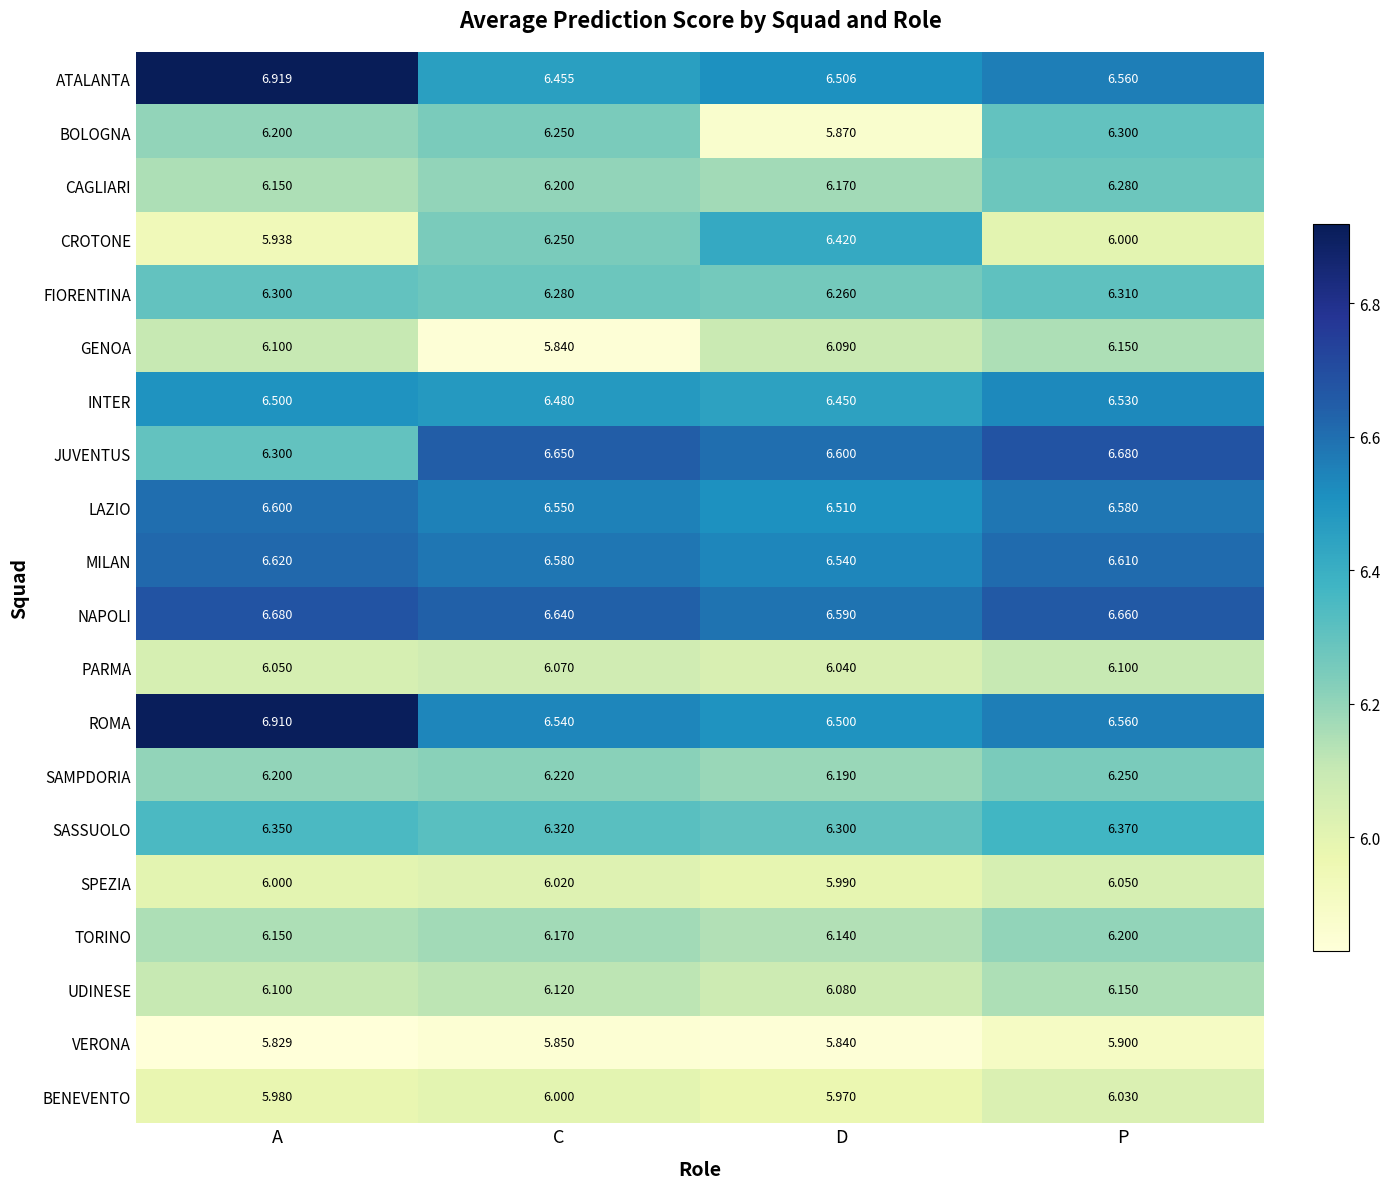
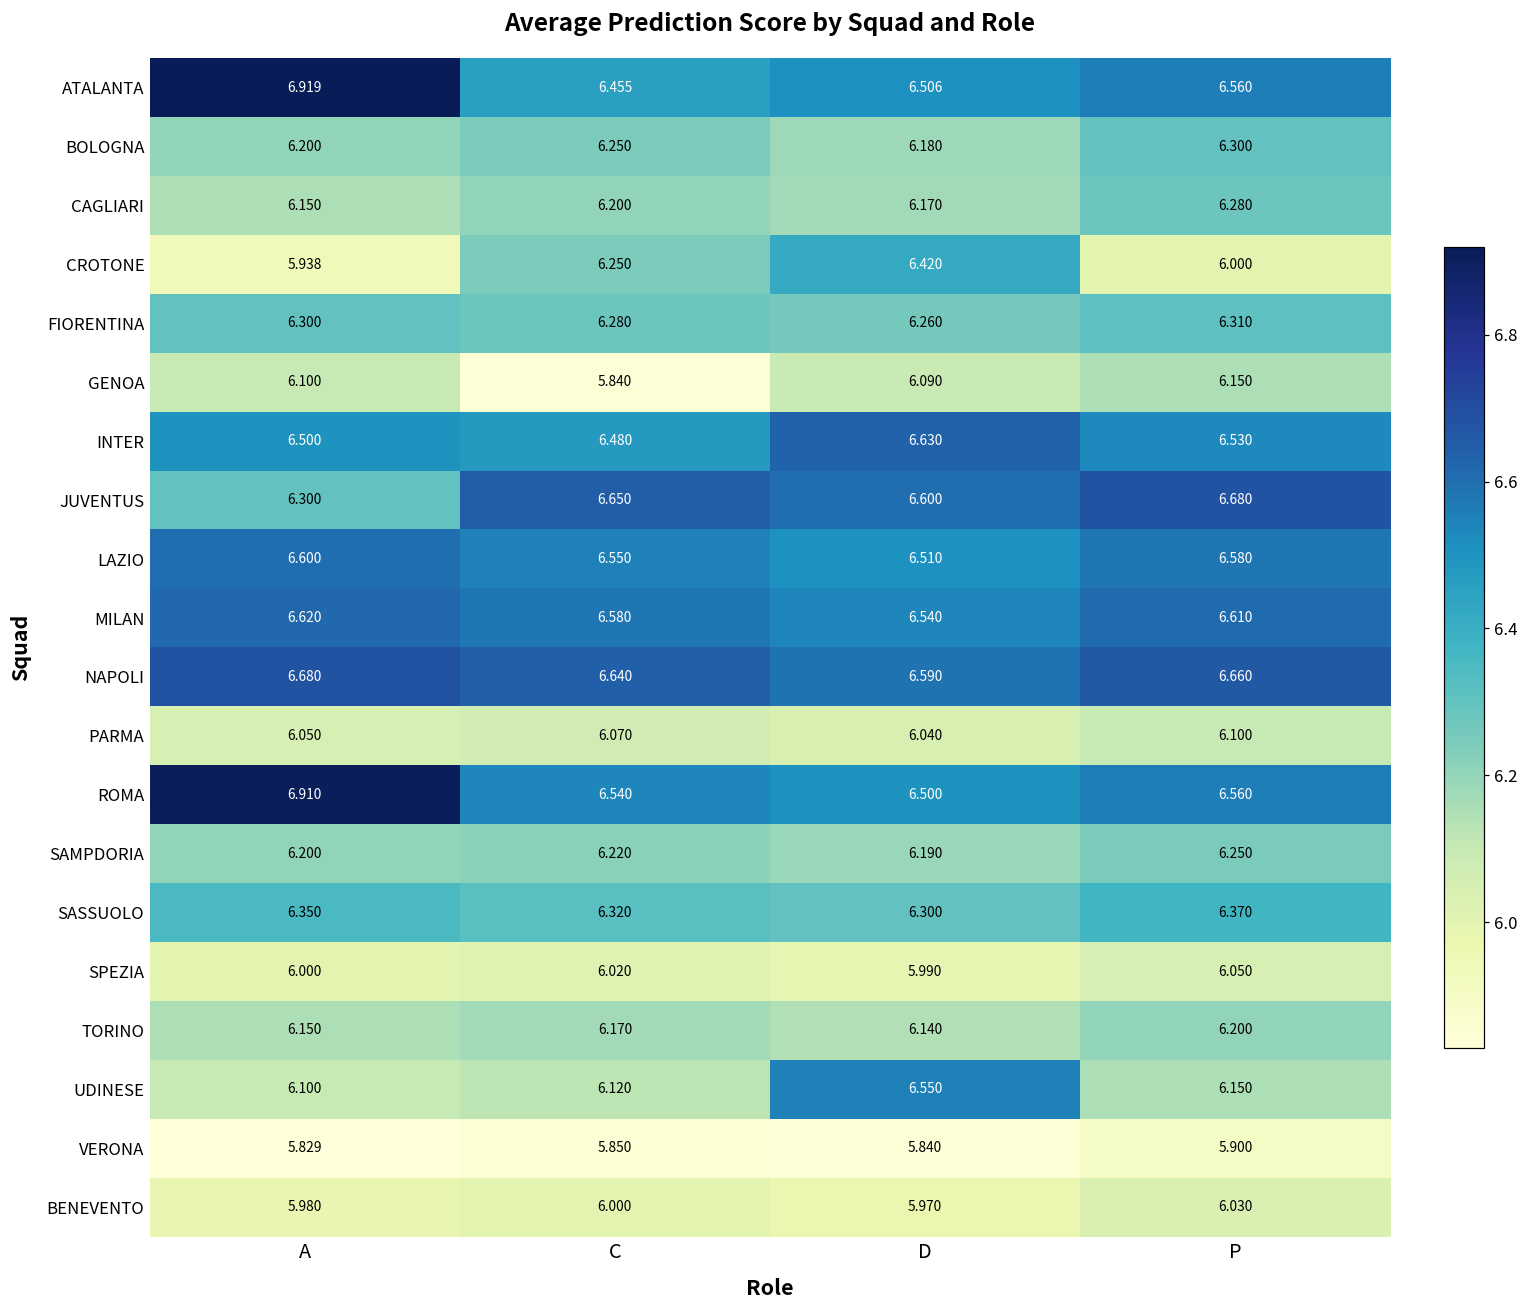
BOLOGNA, D: 5.870 -> 6.180
INTER, D: 6.450 -> 6.630
UDINESE, D: 6.080 -> 6.550
